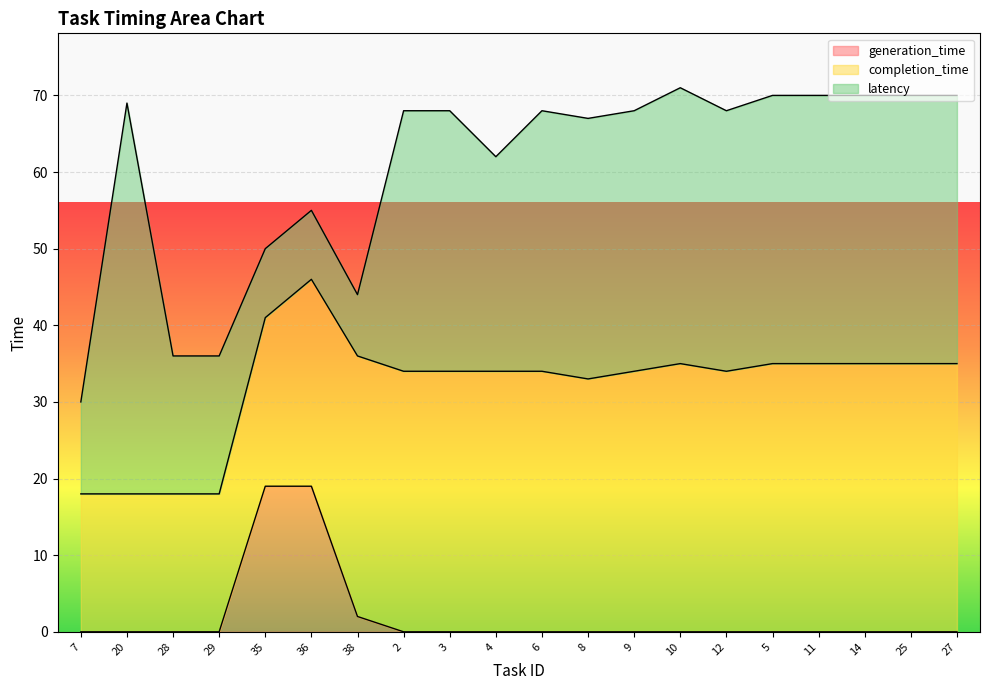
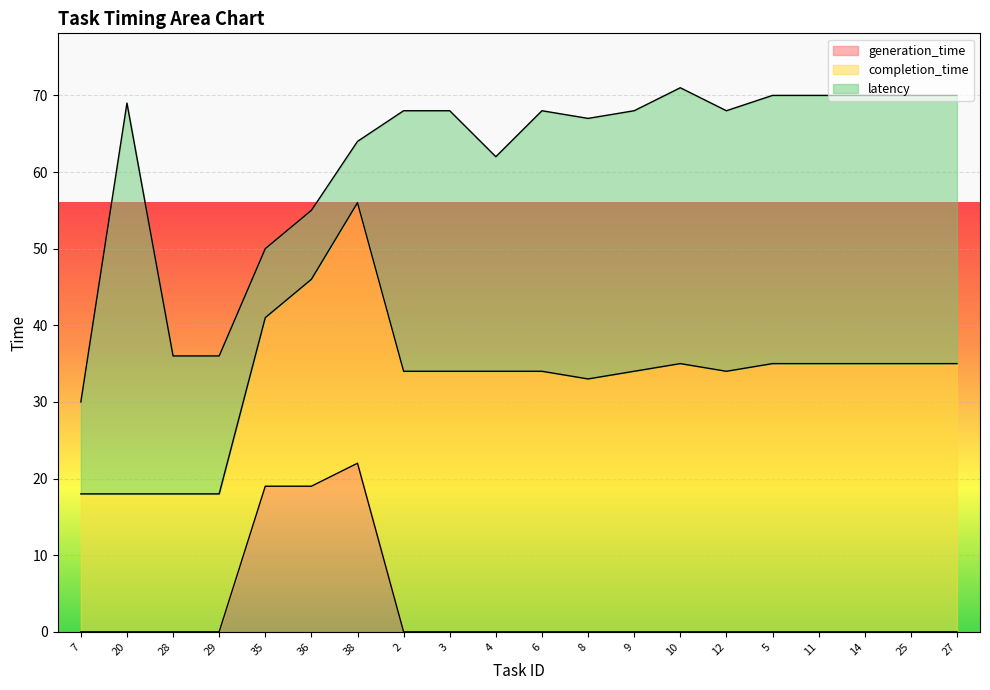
generation_time, 38: 2 -> 22
